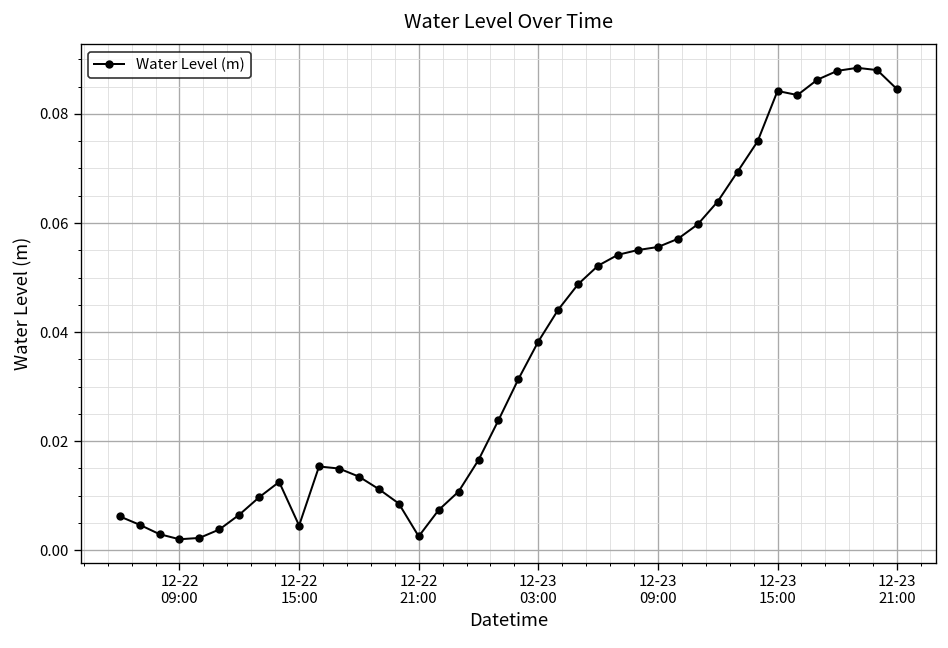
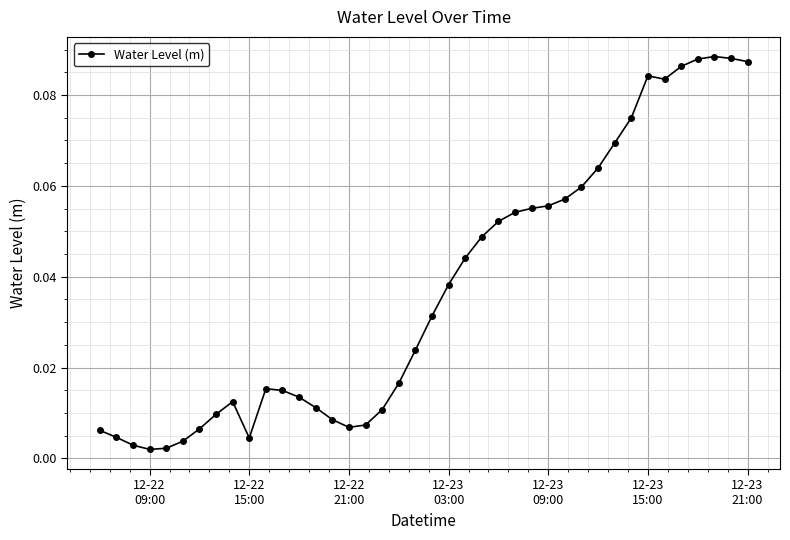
12-22 21:00: 0.003 -> 0.007
12-23 21:00: 0.085 -> 0.087
